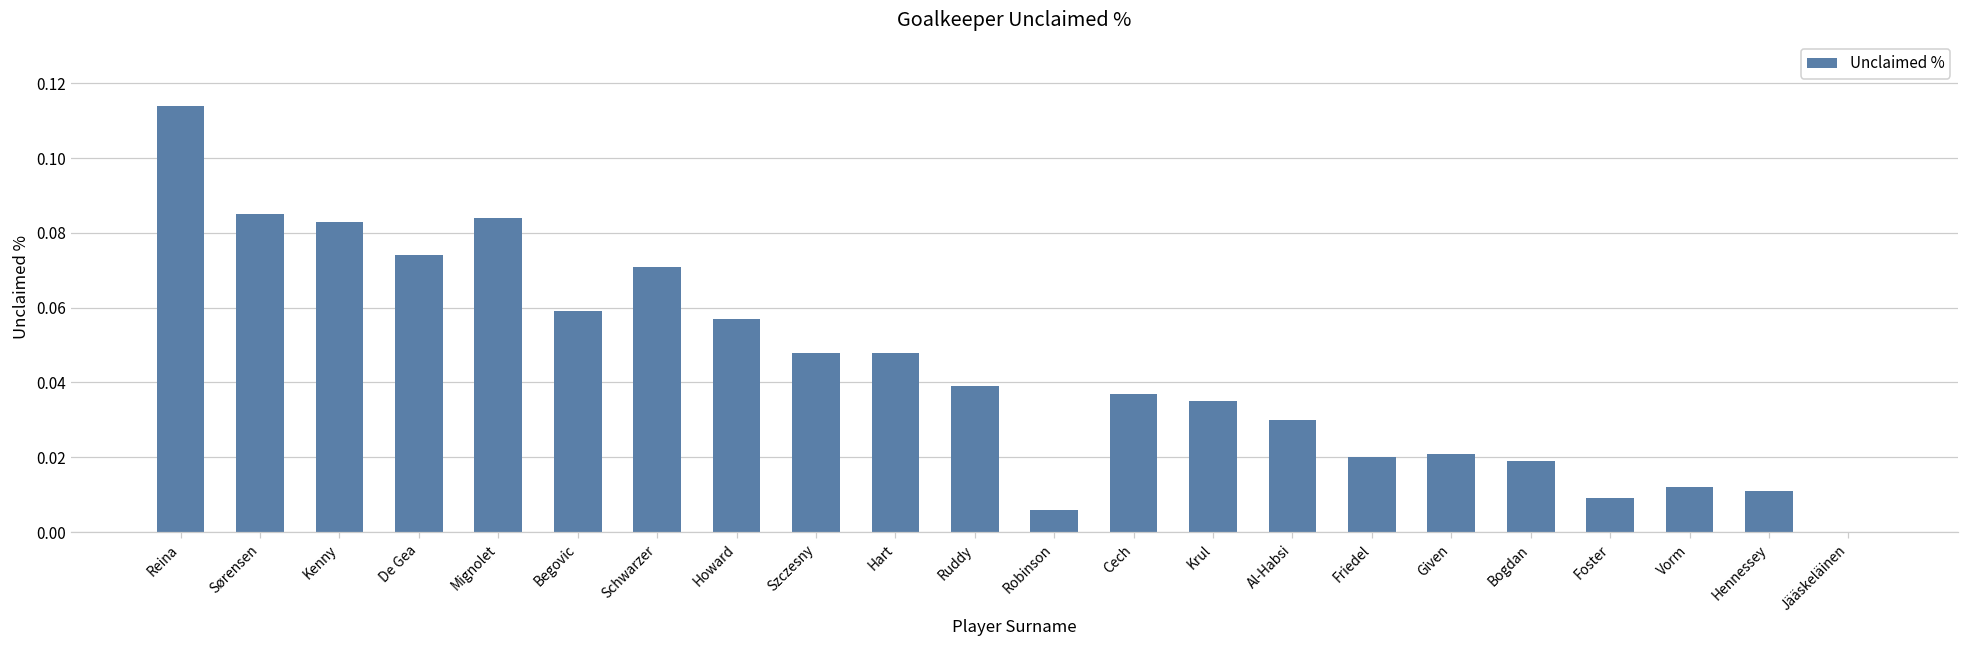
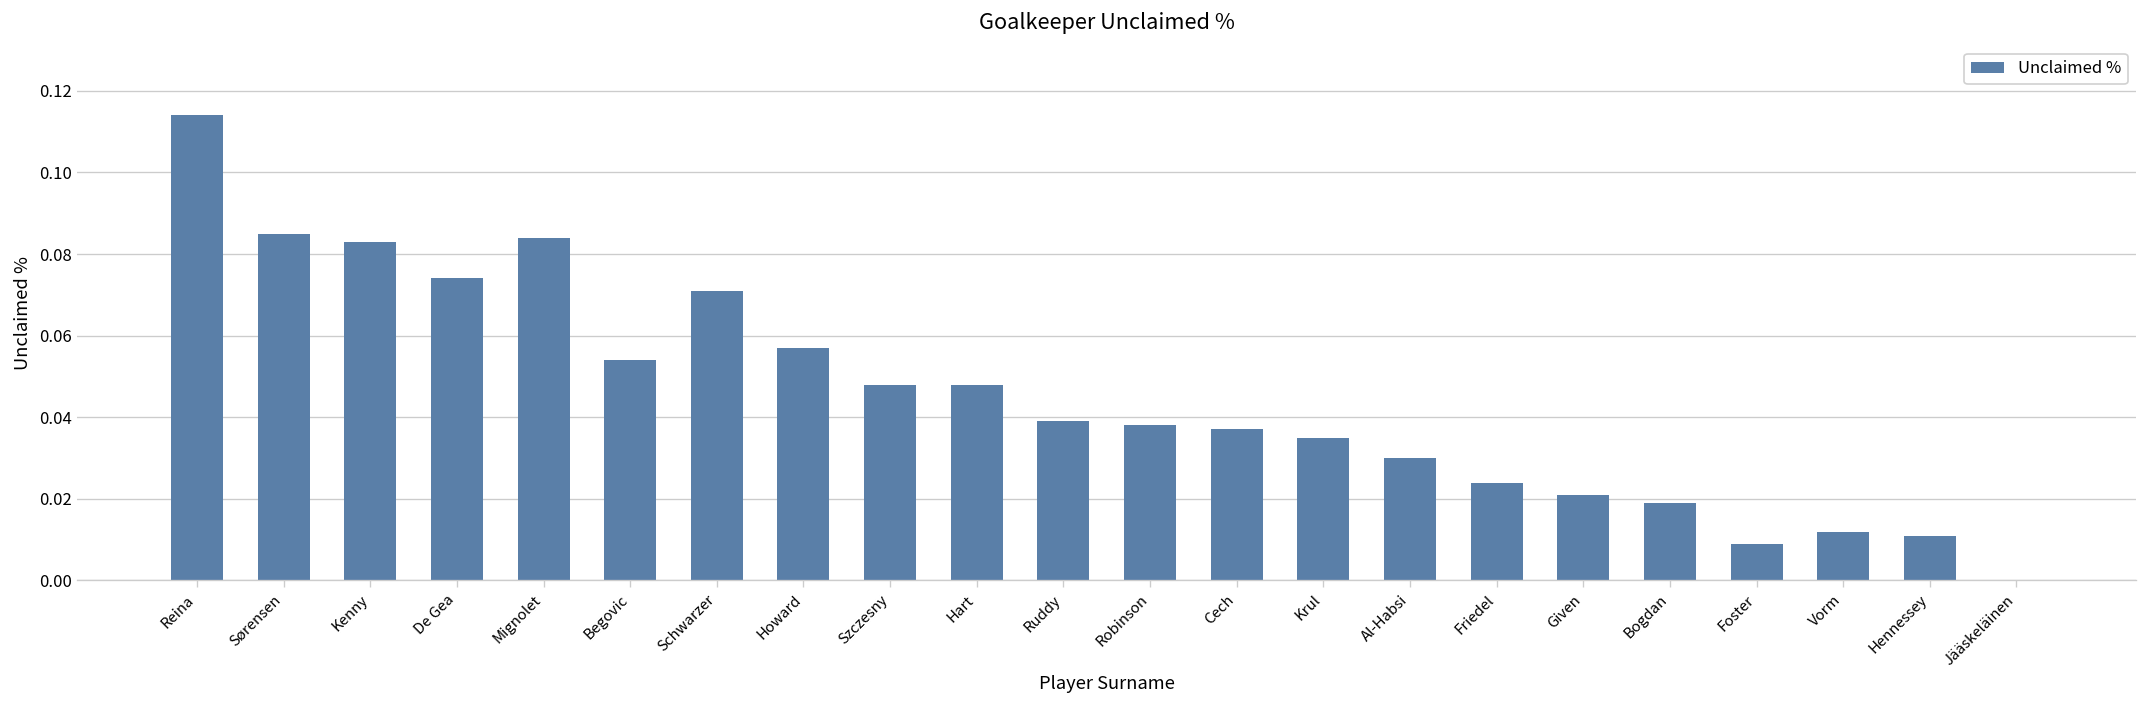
Begovic: 0.059 -> 0.054
Robinson: 0.006 -> 0.038
Friedel: 0.020 -> 0.024
